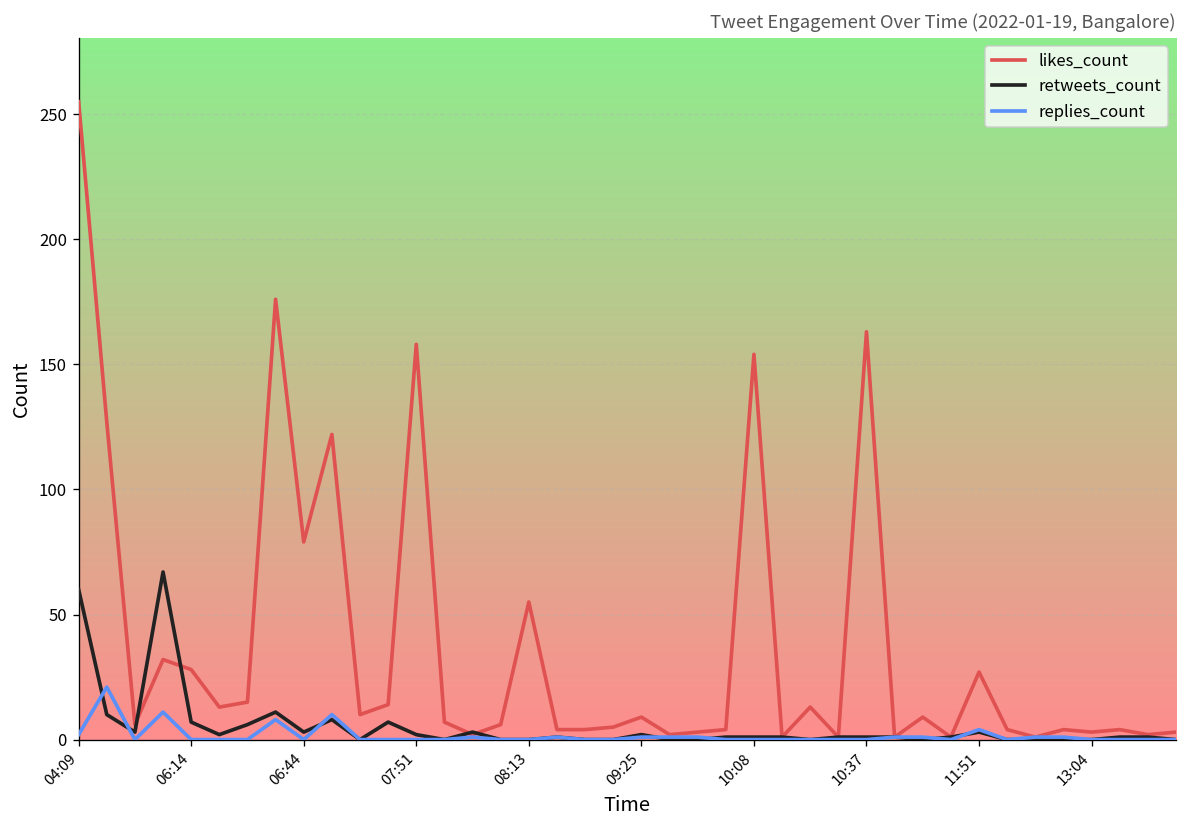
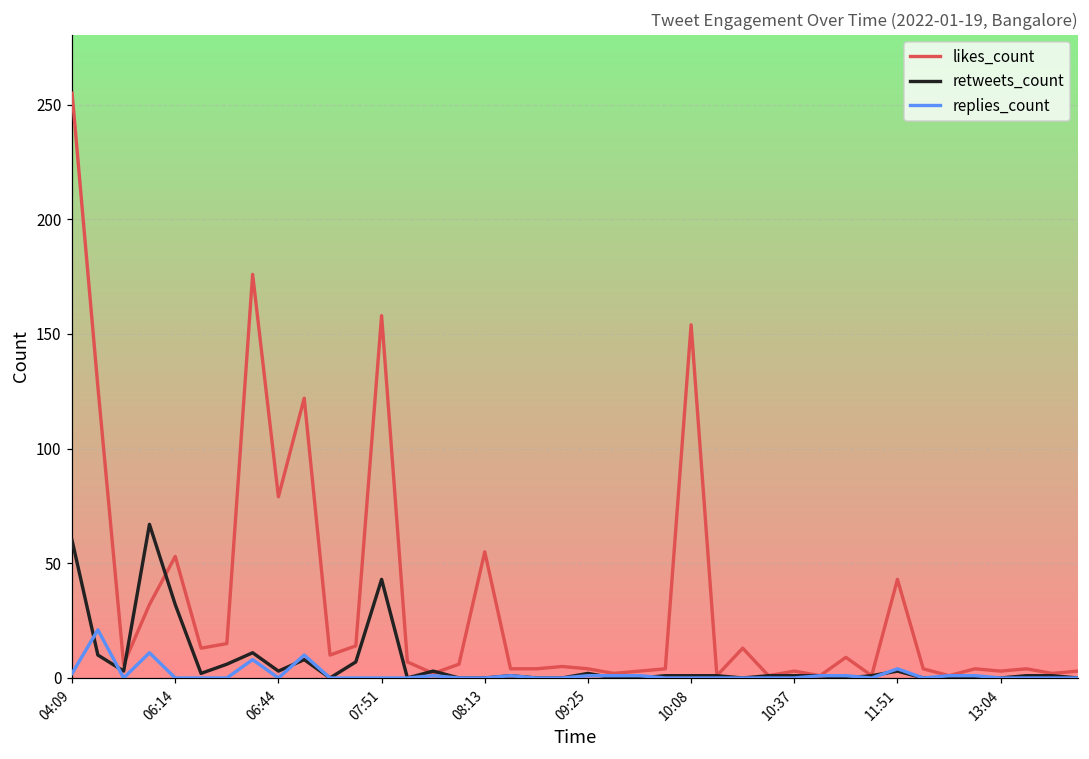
likes_count, 06:14: 28 -> 53
retweets_count, 06:14: 7 -> 32
retweets_count, 07:51: 2 -> 43
likes_count, 09:25: 9 -> 4
likes_count, 10:37: 163 -> 3
likes_count, 11:51: 27 -> 43
